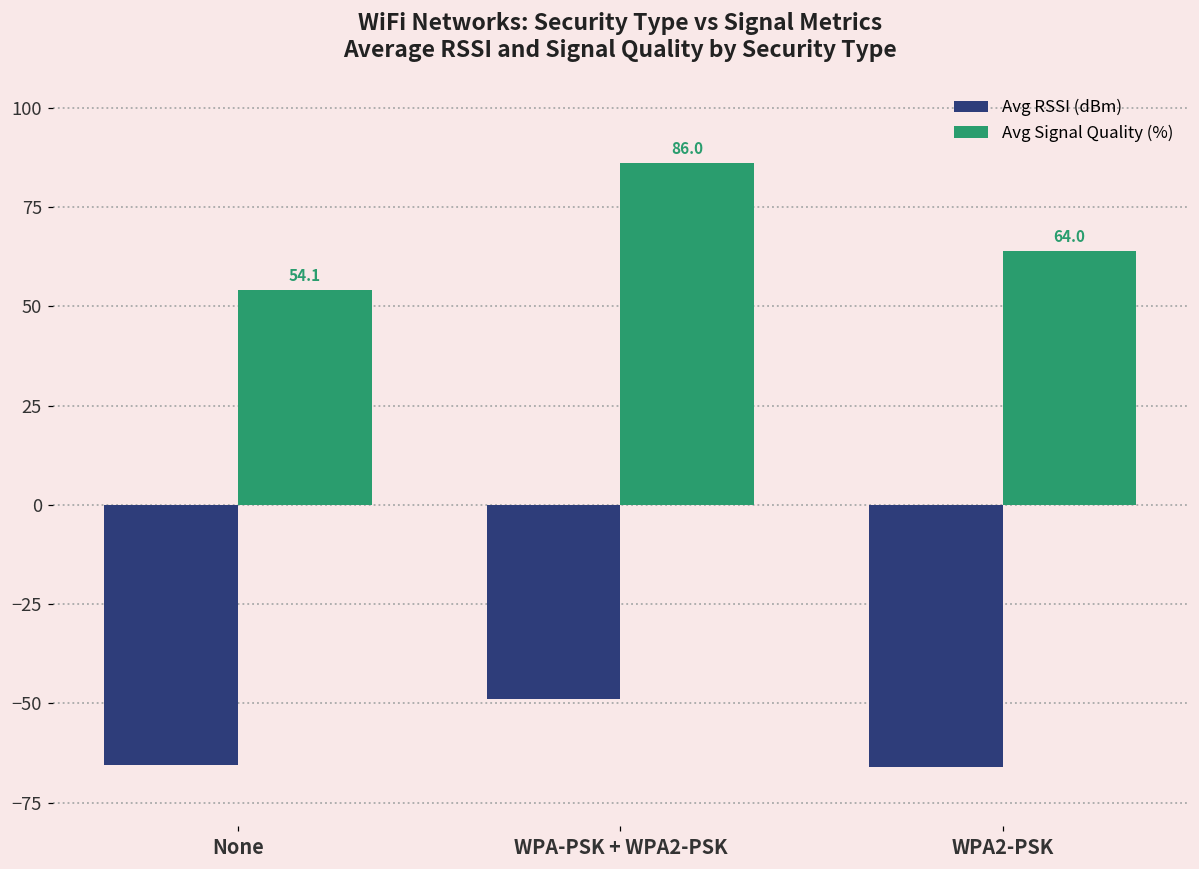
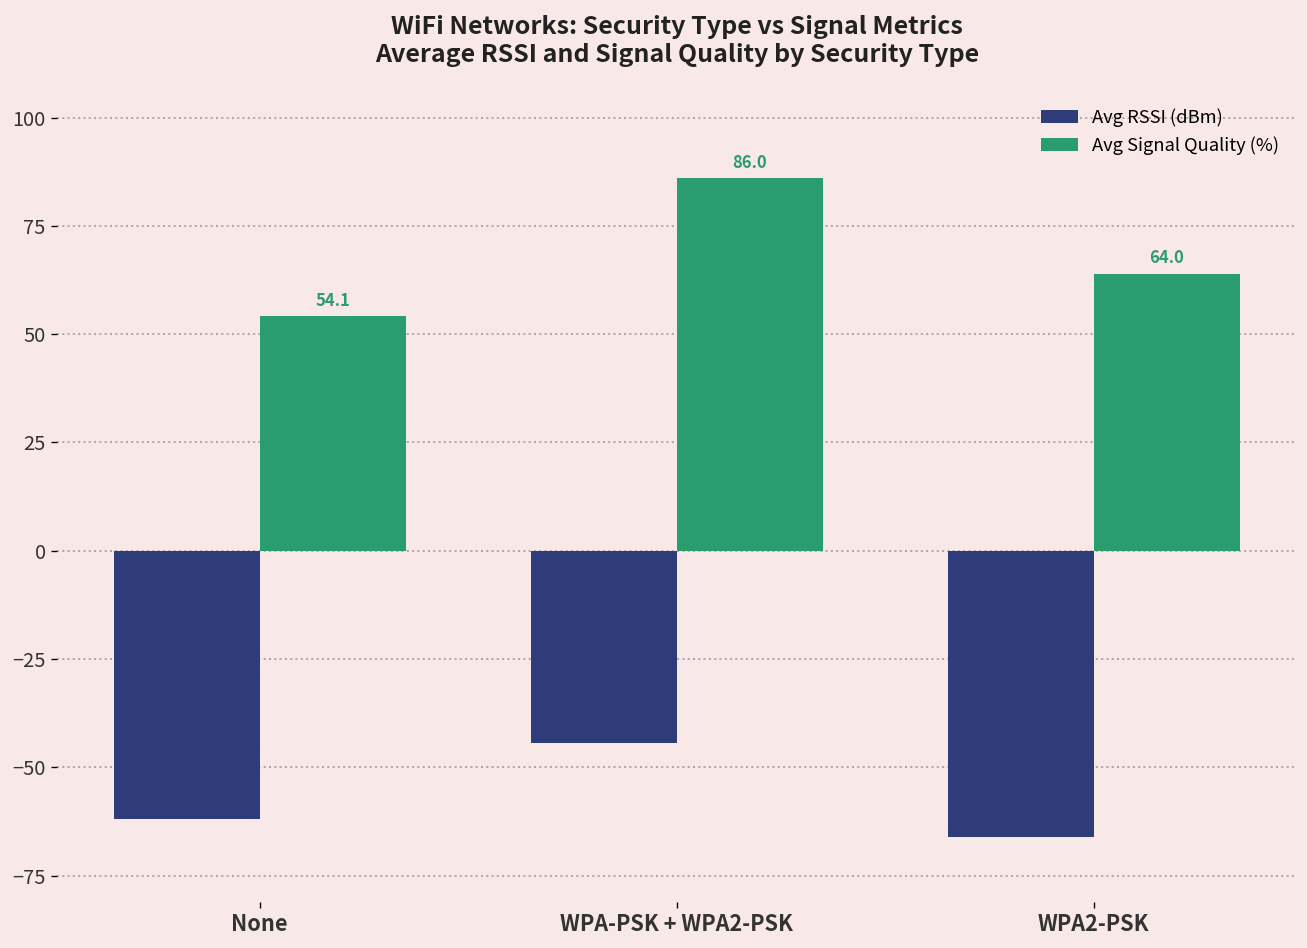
Avg RSSI (dBm), None: -66 -> -62
Avg RSSI (dBm), WPA-PSK + WPA2-PSK: -49 -> -45
